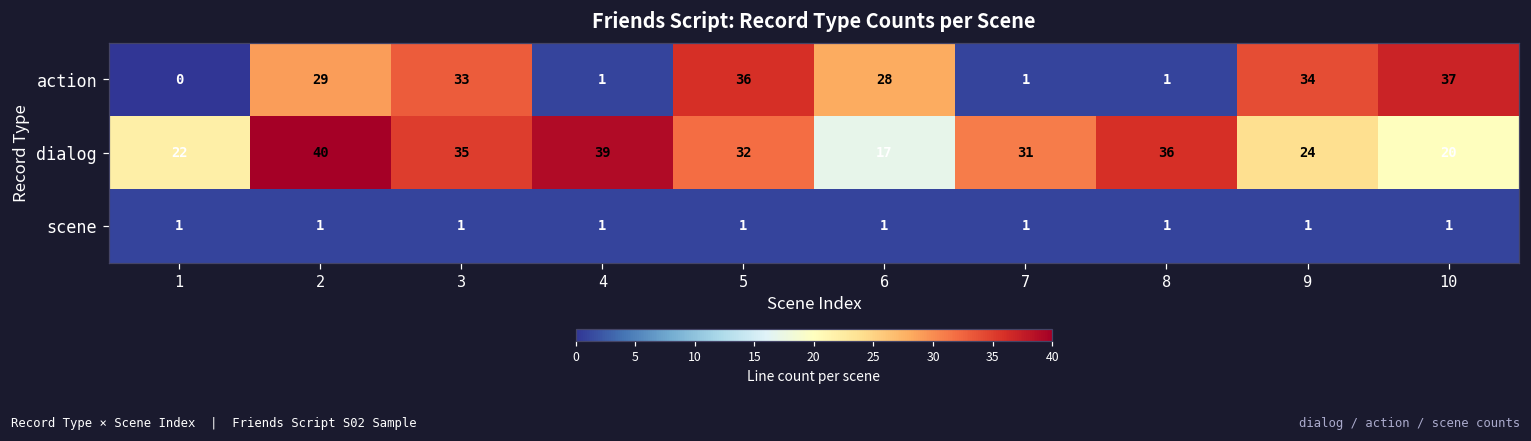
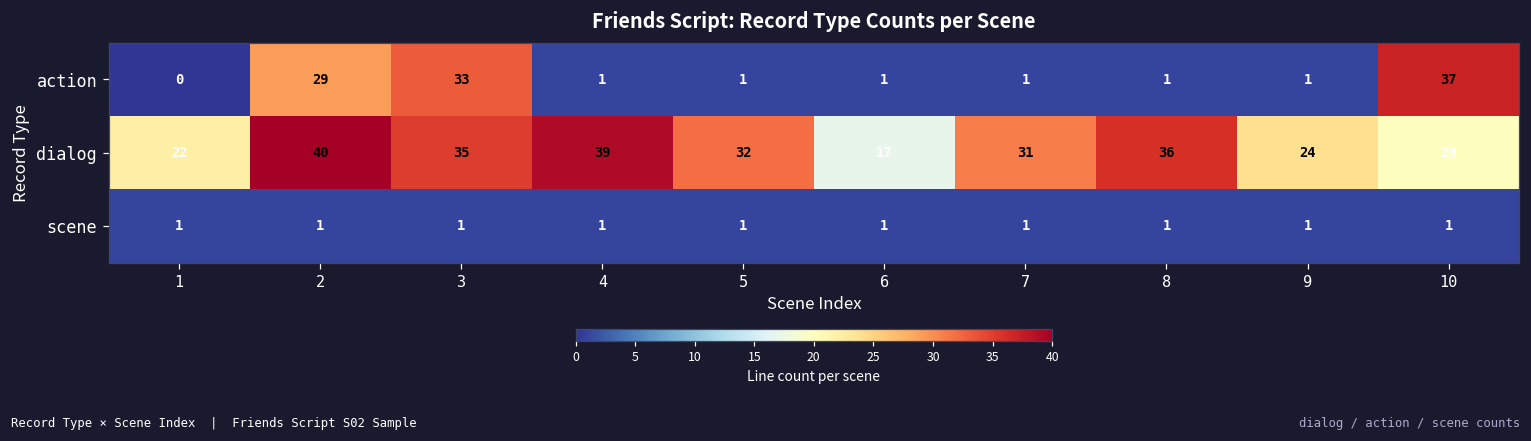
action, 5: 36 -> 1
action, 6: 28 -> 1
action, 9: 34 -> 1
